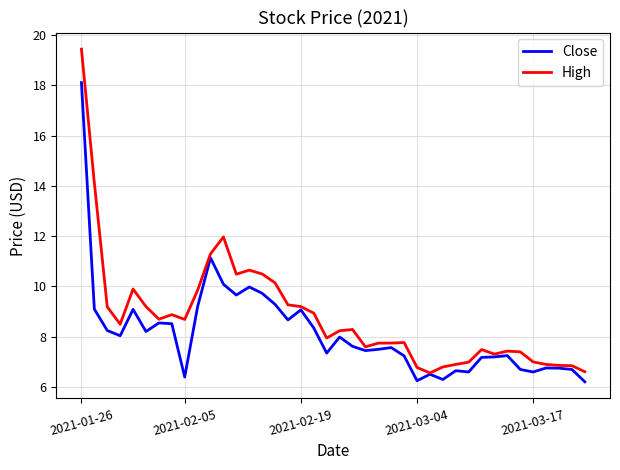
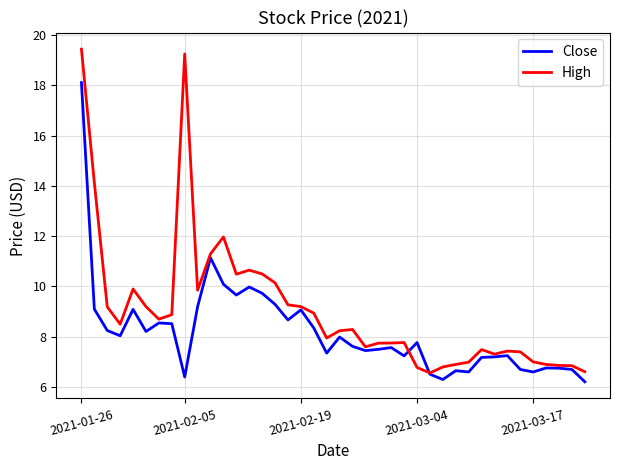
High, 2021-02-05: 8.7 -> 19.3
Close, 2021-03-04: 6.3 -> 7.8
